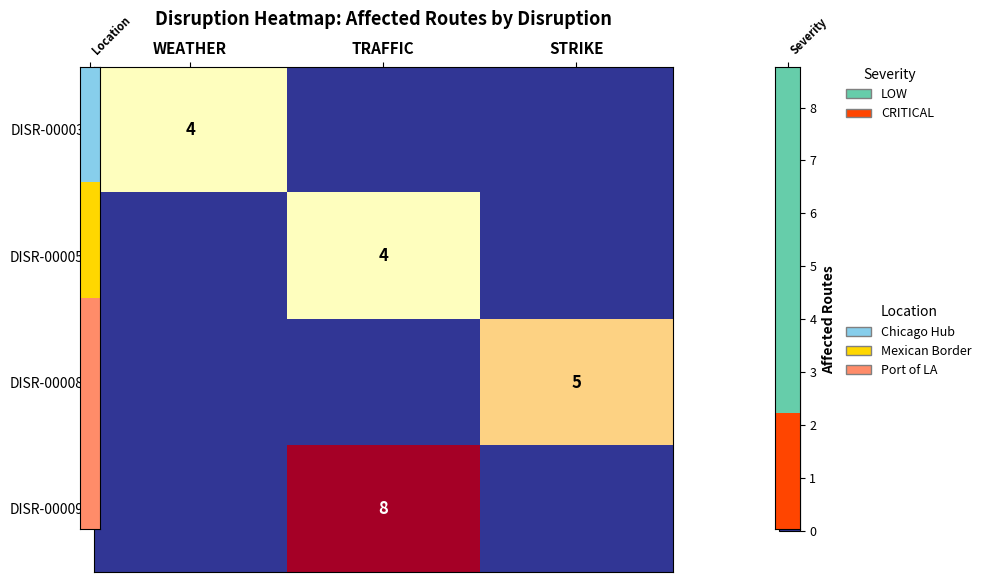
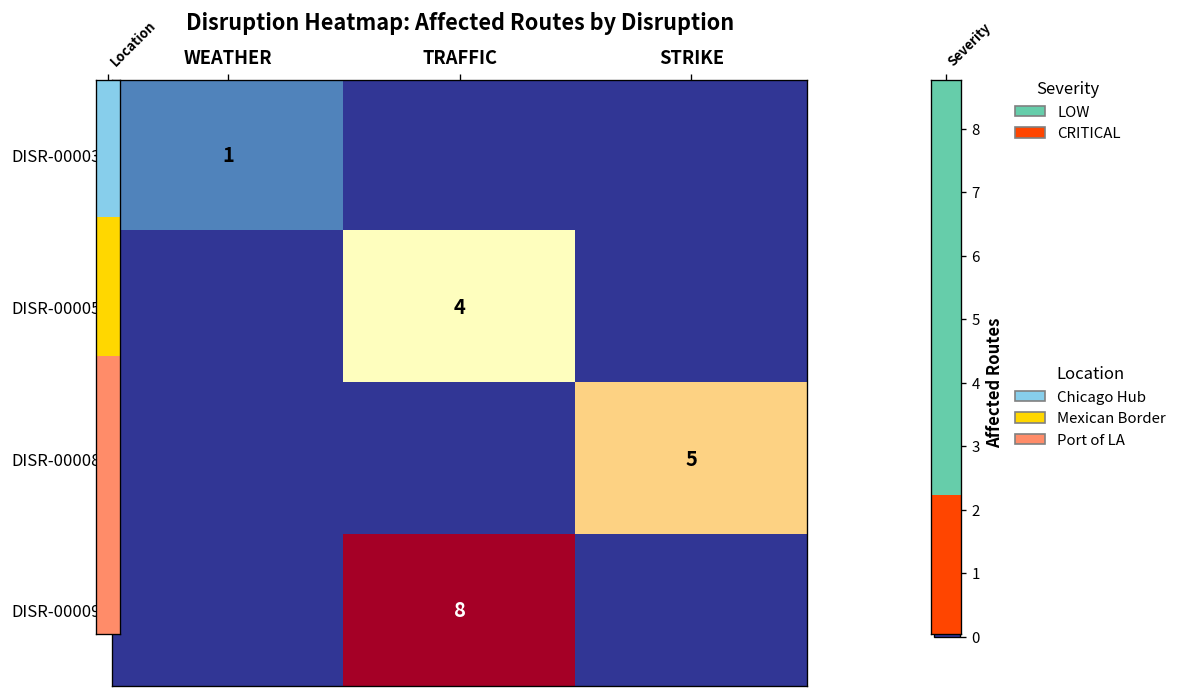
Disruption Heatmap: Affected Routes by Disruption, DISR-00003, WEATHER: 4 -> 1
